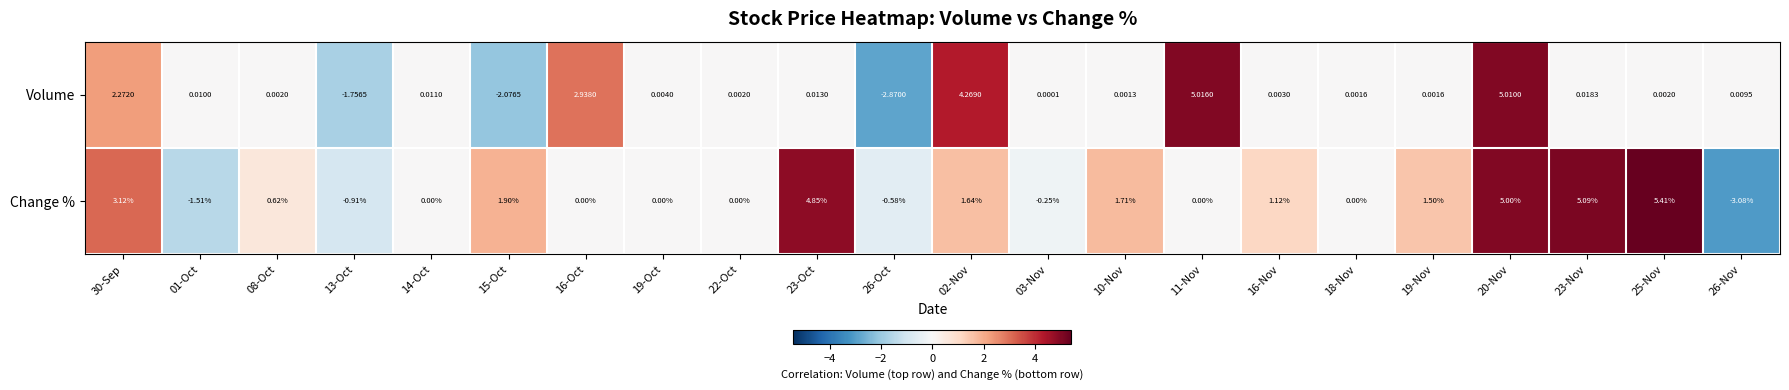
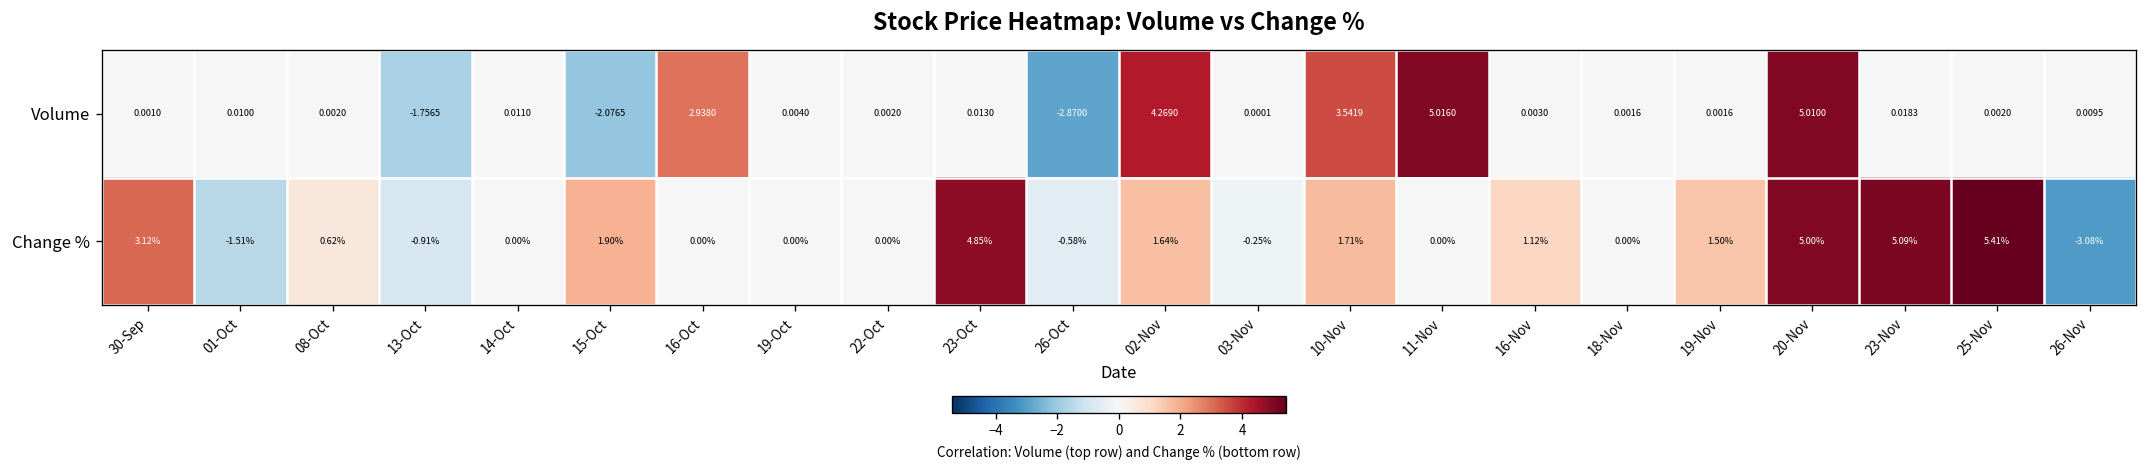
Volume, 30-Sep: 2.2720 -> 0.0010
Volume, 10-Nov: 0.0013 -> 3.5419
